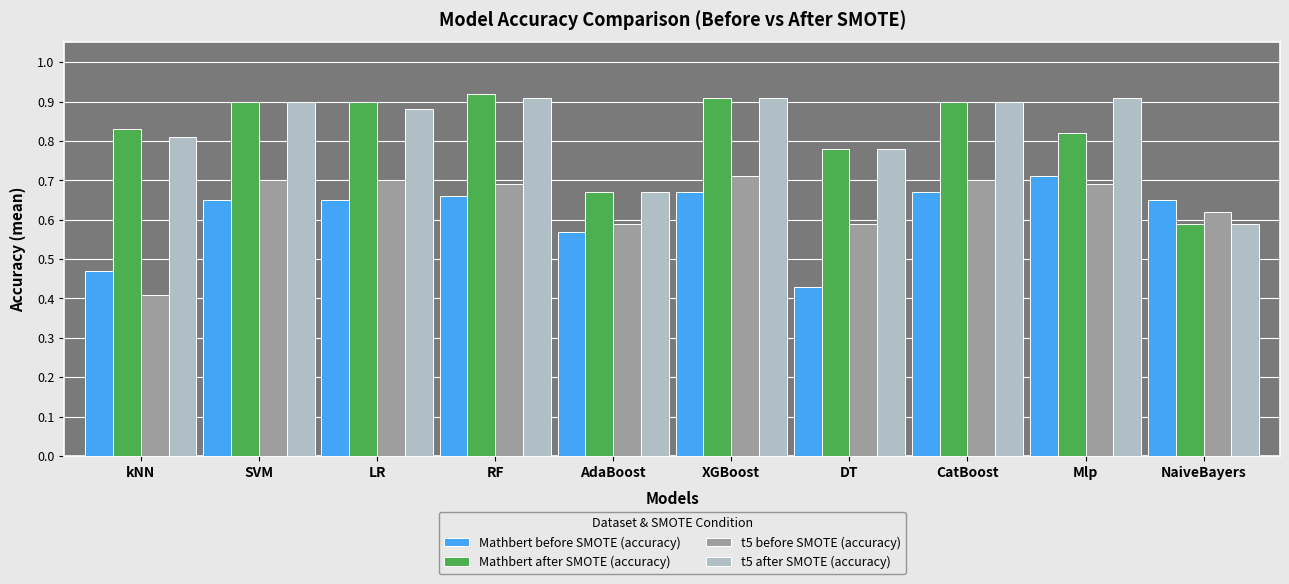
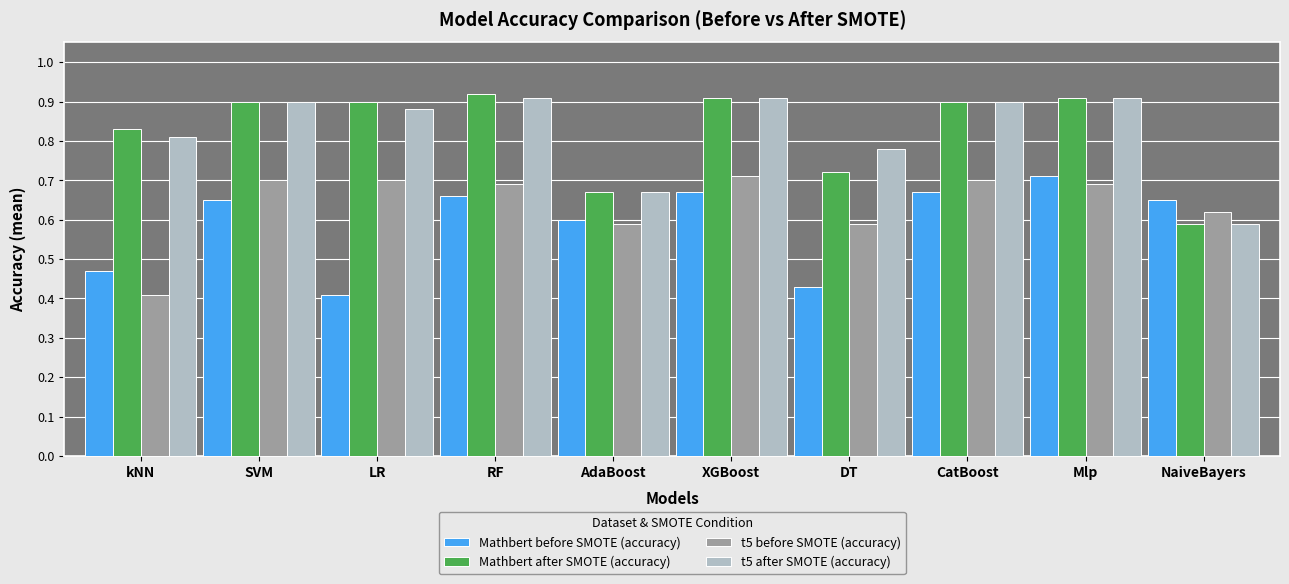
Mathbert before SMOTE (accuracy), LR: 0.65 -> 0.41
Mathbert before SMOTE (accuracy), AdaBoost: 0.57 -> 0.60
Mathbert after SMOTE (accuracy), DT: 0.78 -> 0.72
Mathbert after SMOTE (accuracy), Mlp: 0.82 -> 0.91
